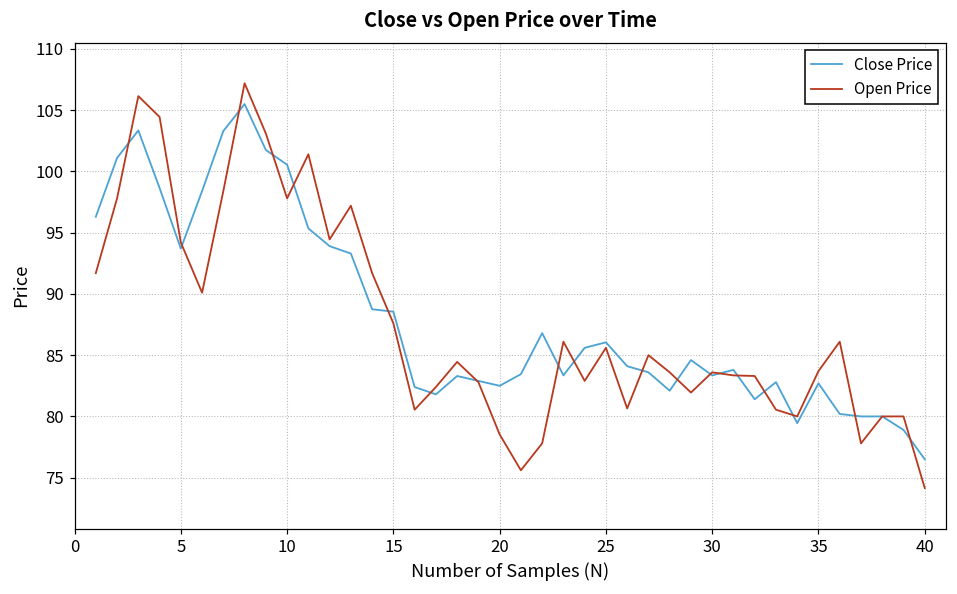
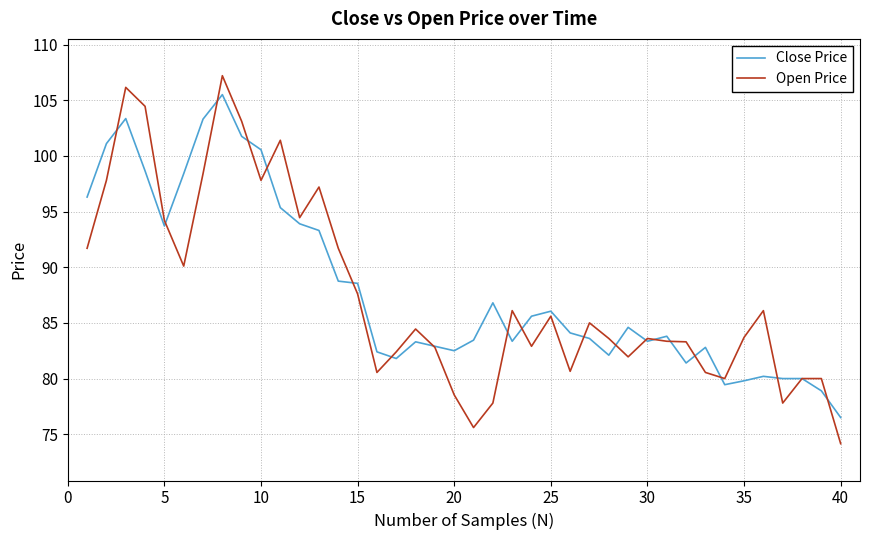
Close Price, 35: 82.7 -> 79.8
